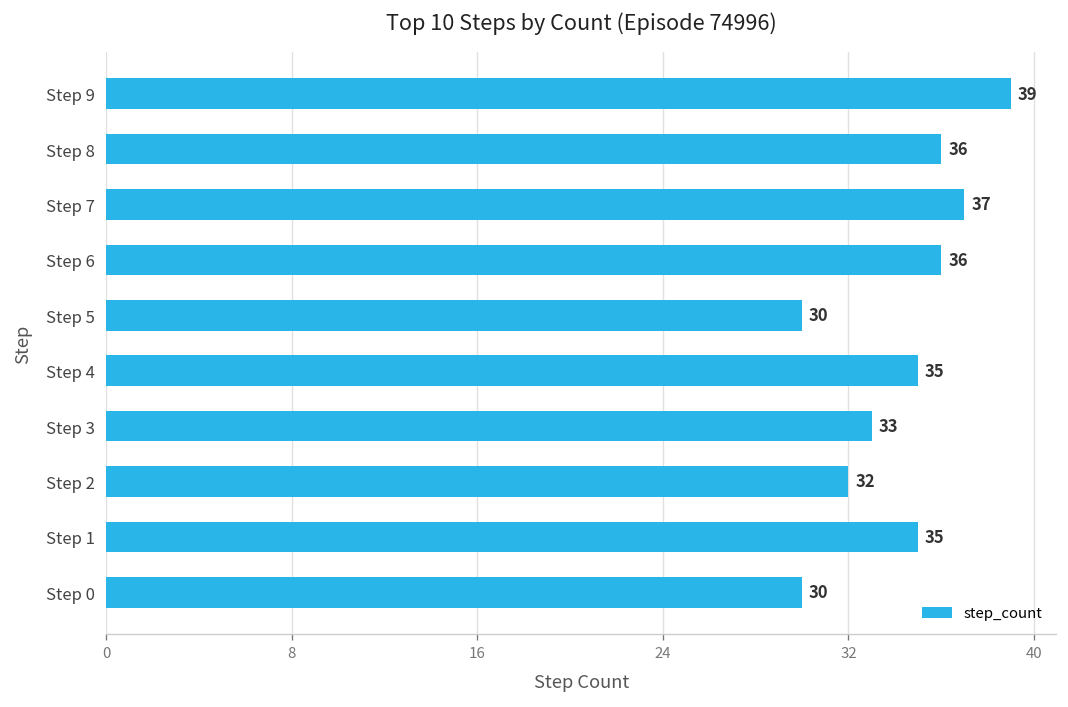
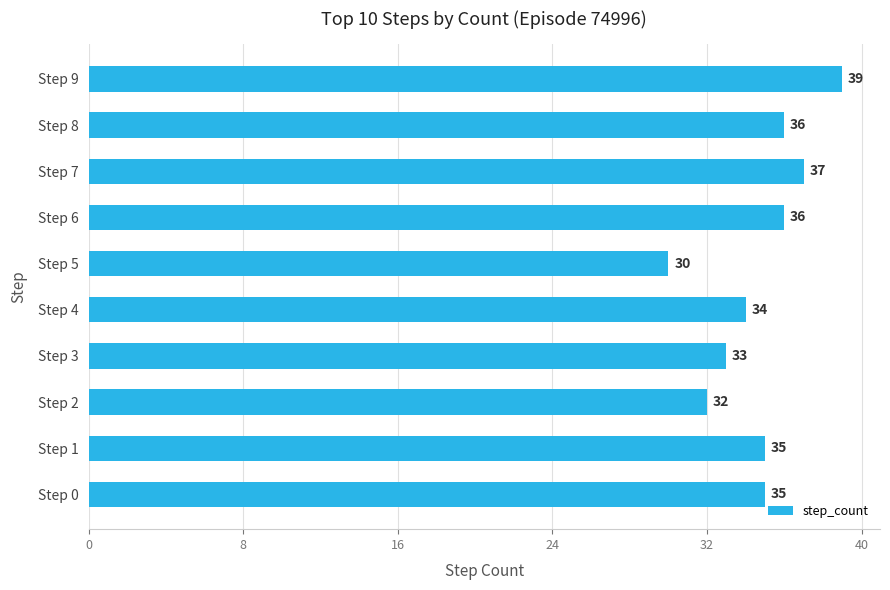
Step 4: 35 -> 34
Step 0: 30 -> 35
